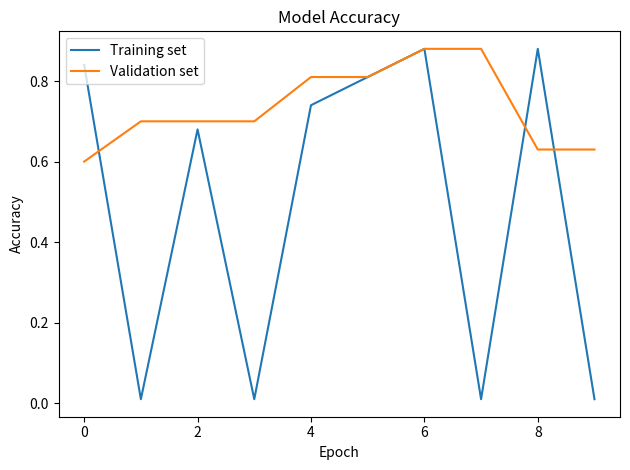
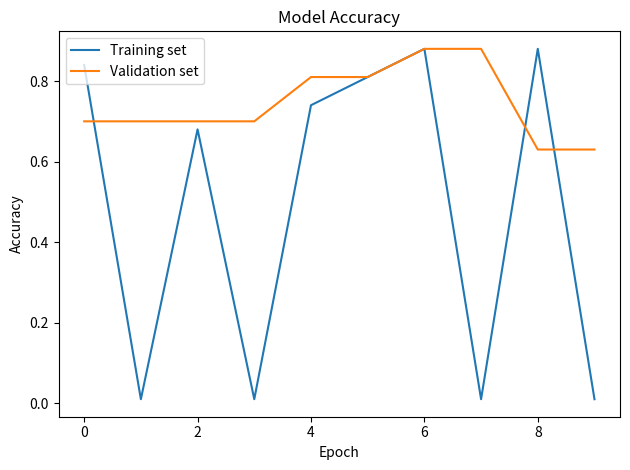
Validation set, 0: 0.6 -> 0.7
